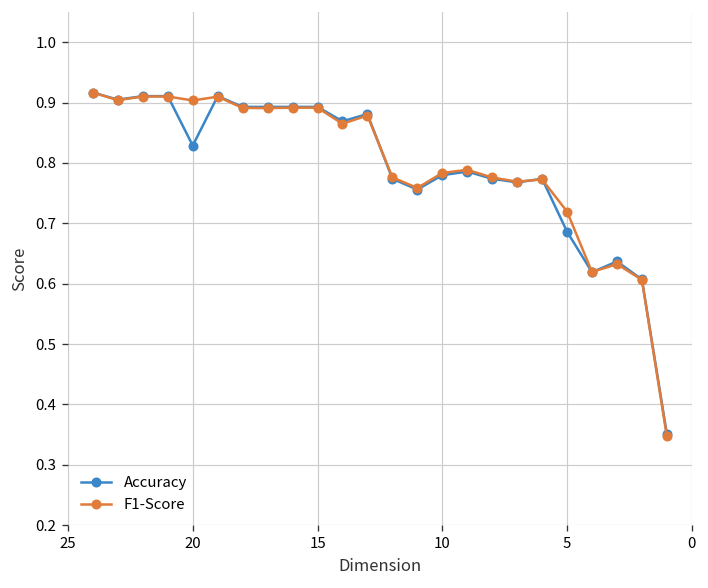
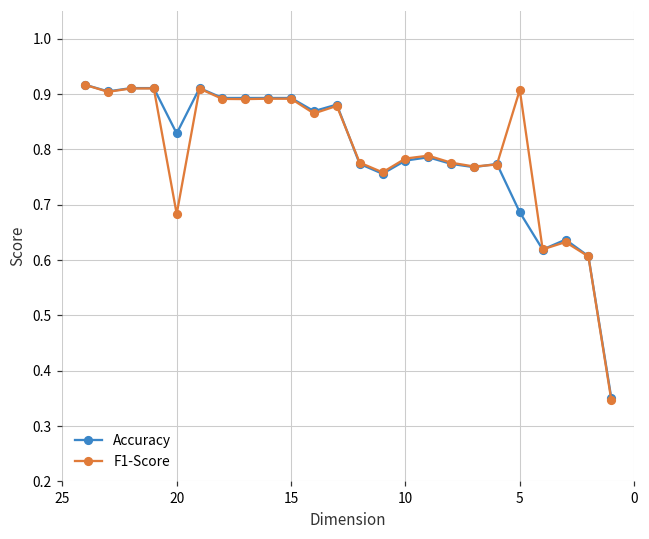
F1-Score, 20: 0.90 -> 0.68
F1-Score, 5: 0.72 -> 0.91
